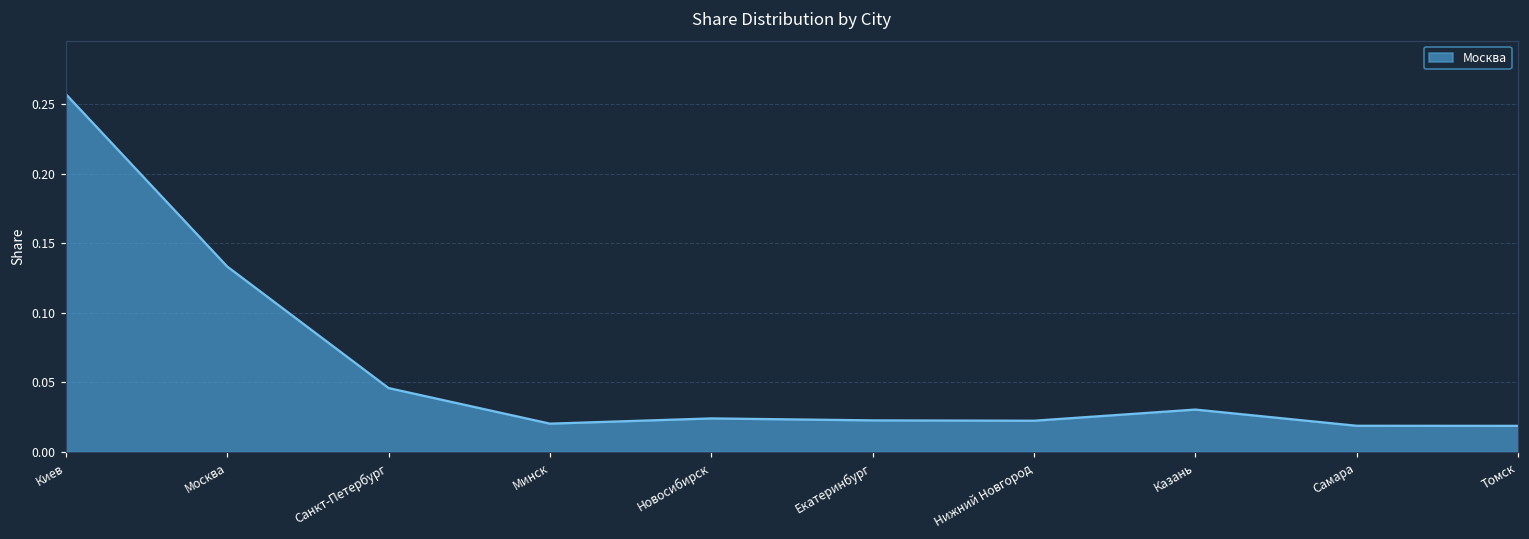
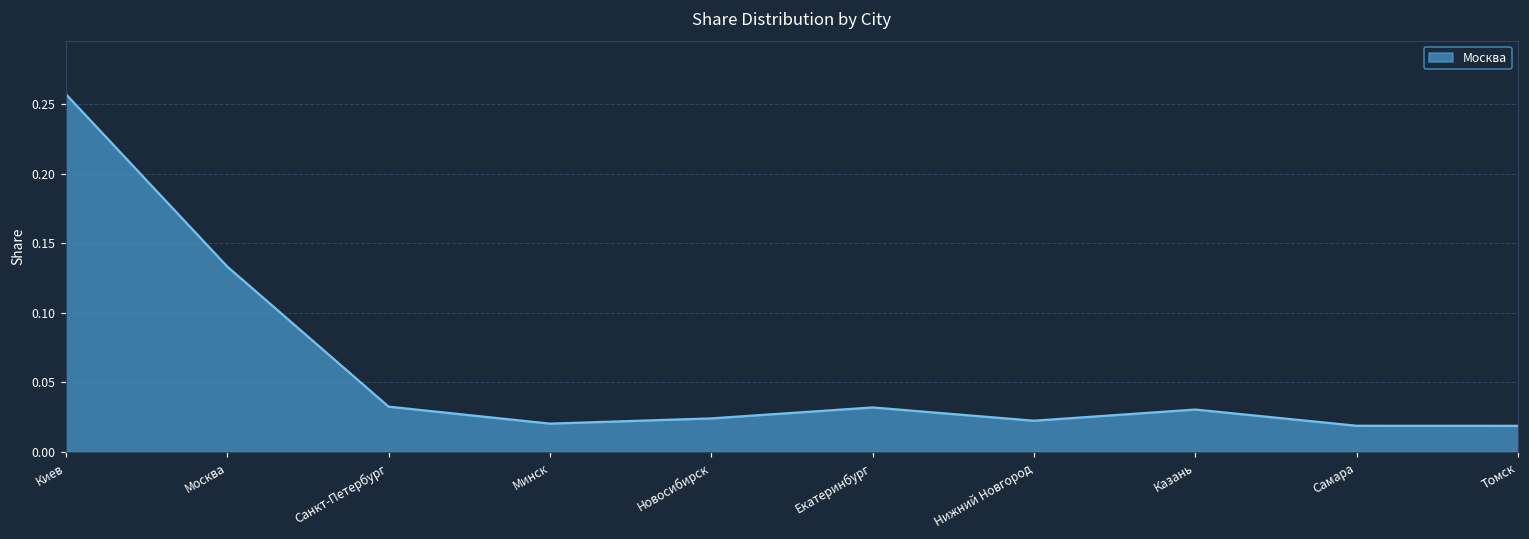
Санкт-Петербург: 0.046 -> 0.032
Екатеринбург: 0.023 -> 0.032
